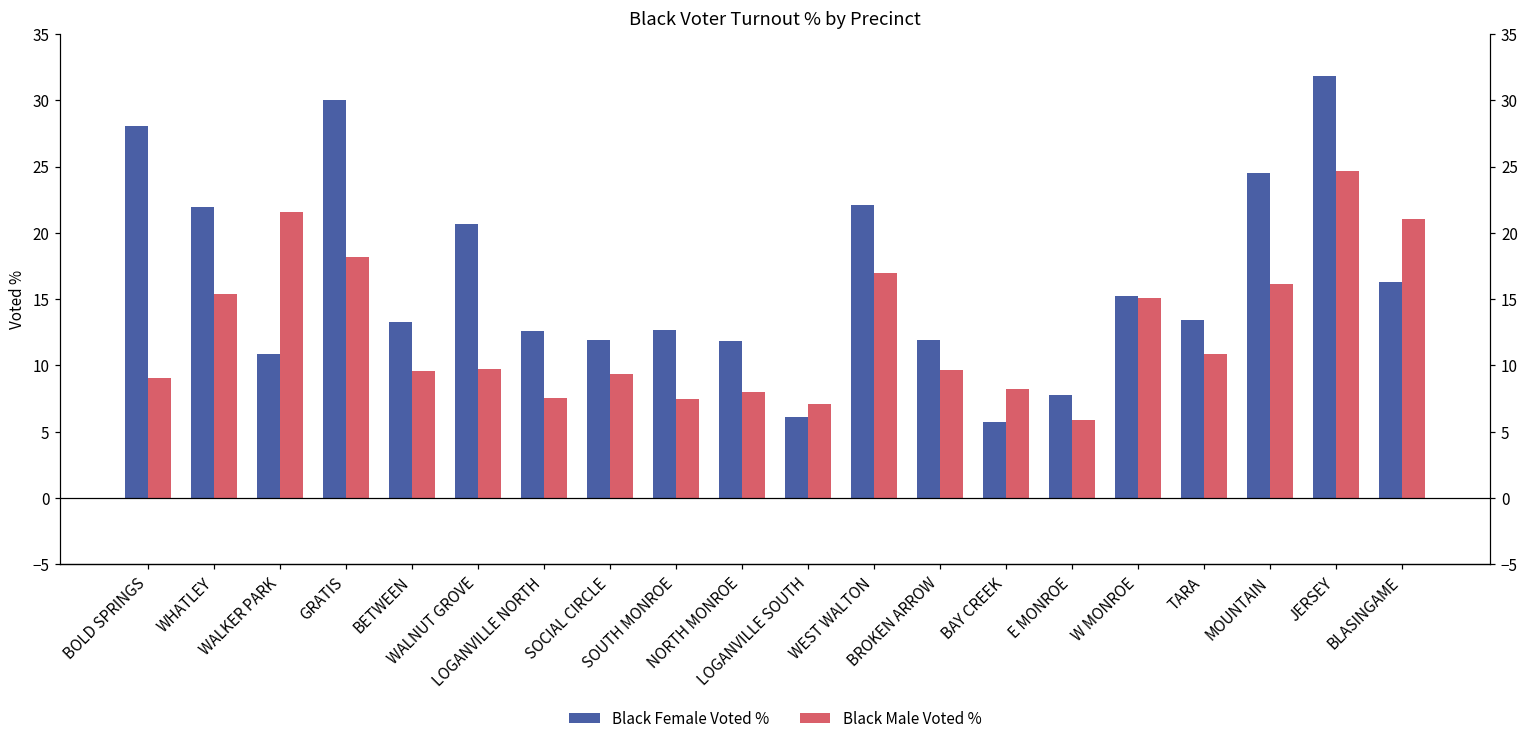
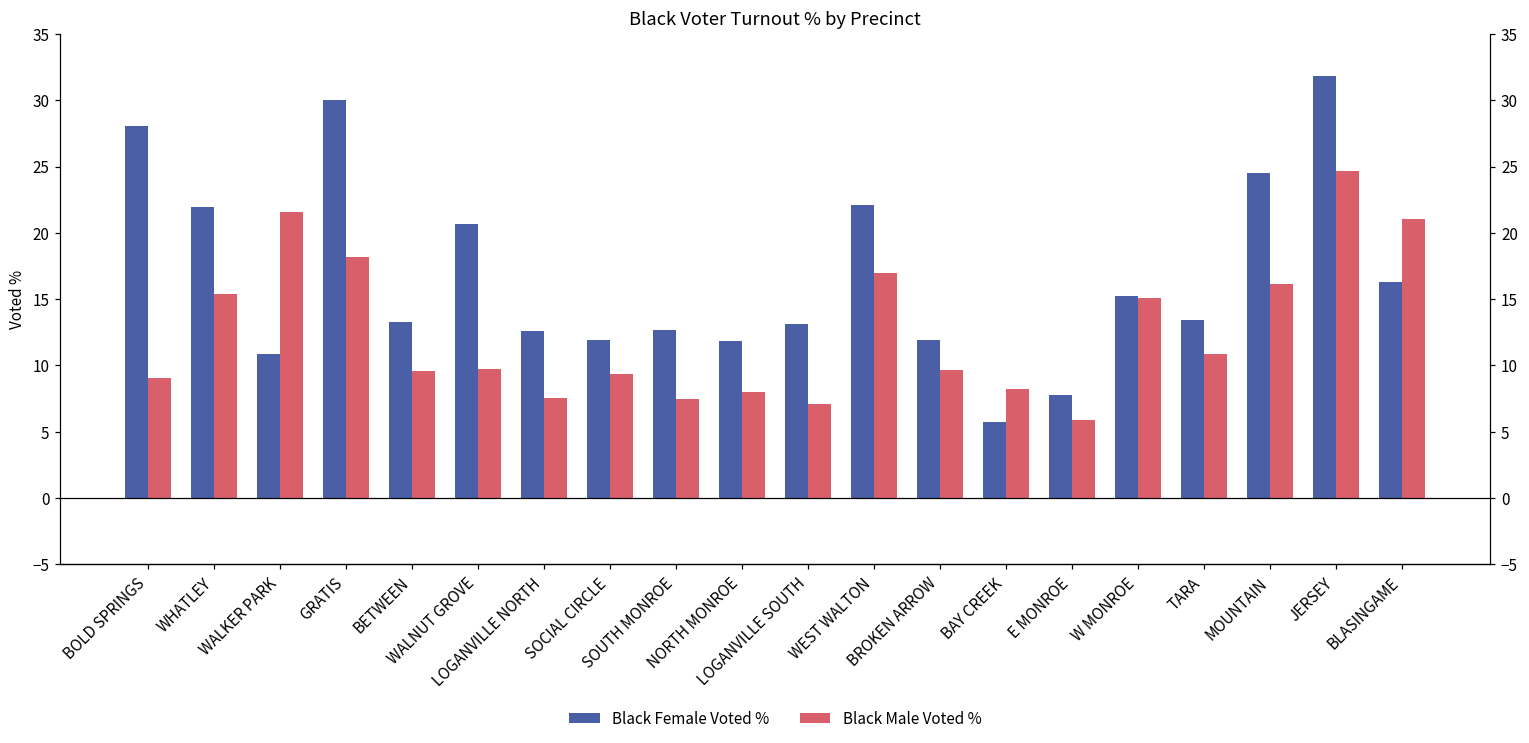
Black Female Voted %, LOGANVILLE SOUTH: 6.1 -> 13.1
